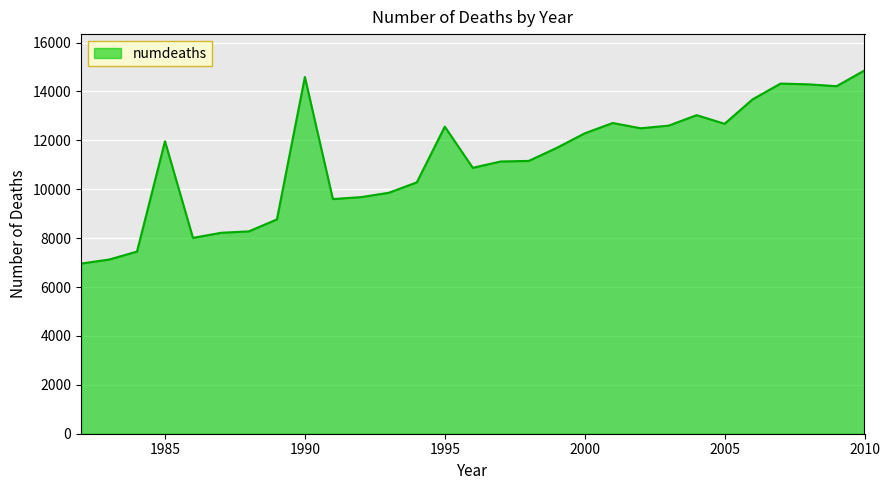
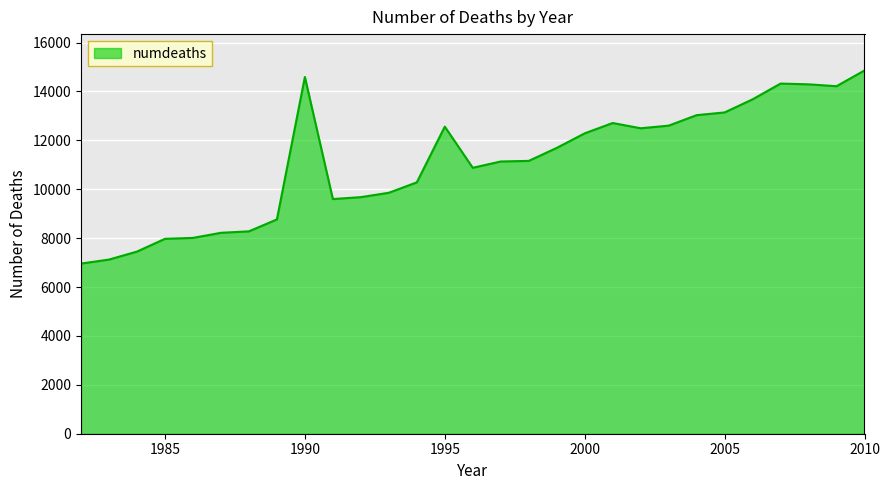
1985: 12000 -> 8000
2005: 12700 -> 13100
